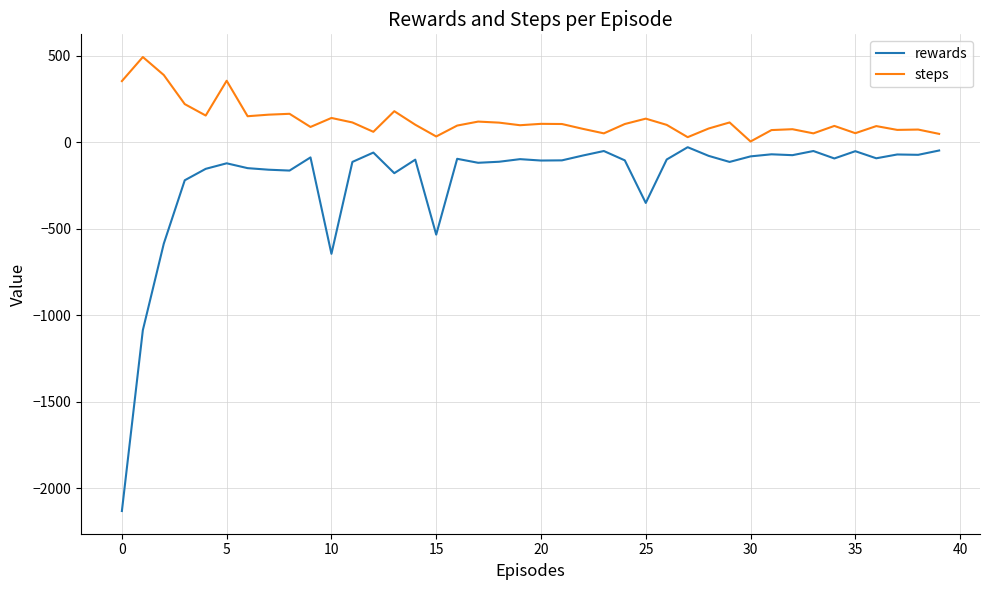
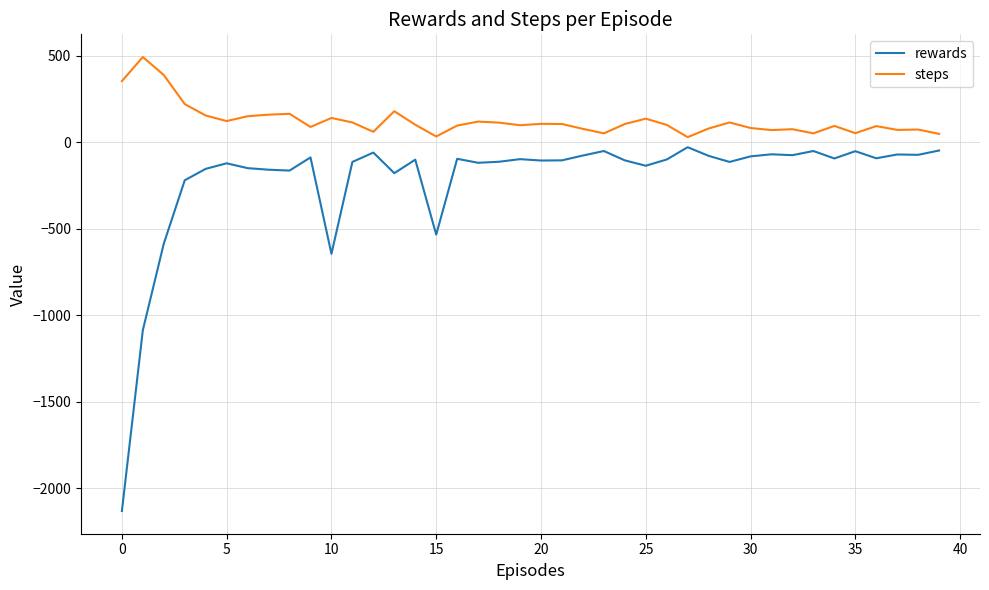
steps, 5: 360 -> 120
rewards, 25: -350 -> -140
steps, 30: 0 -> 80
